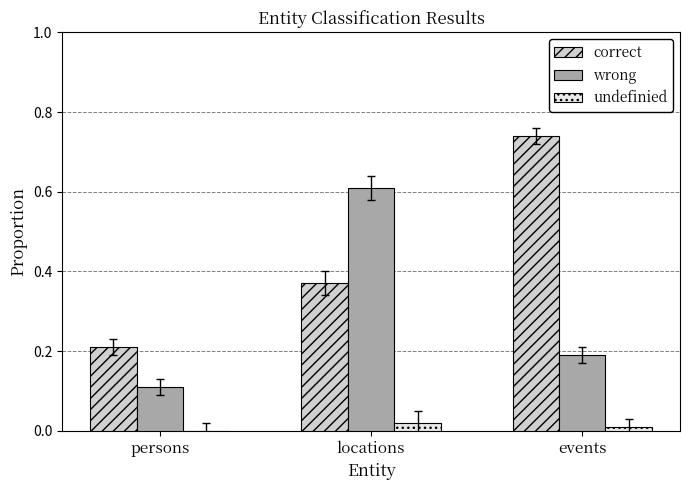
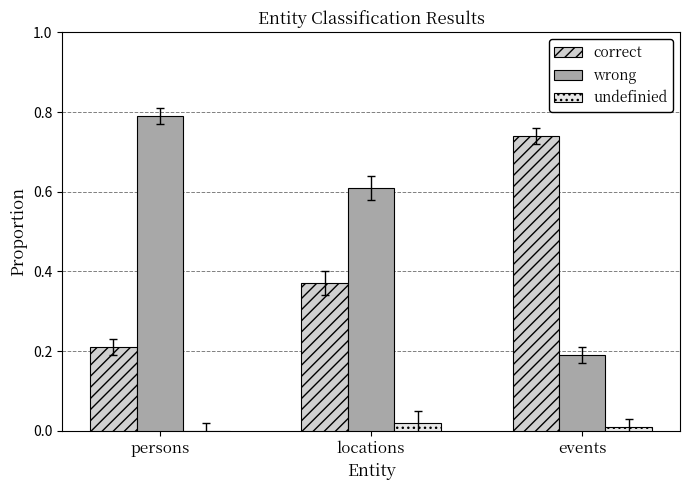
wrong, persons: 0.11 -> 0.79
